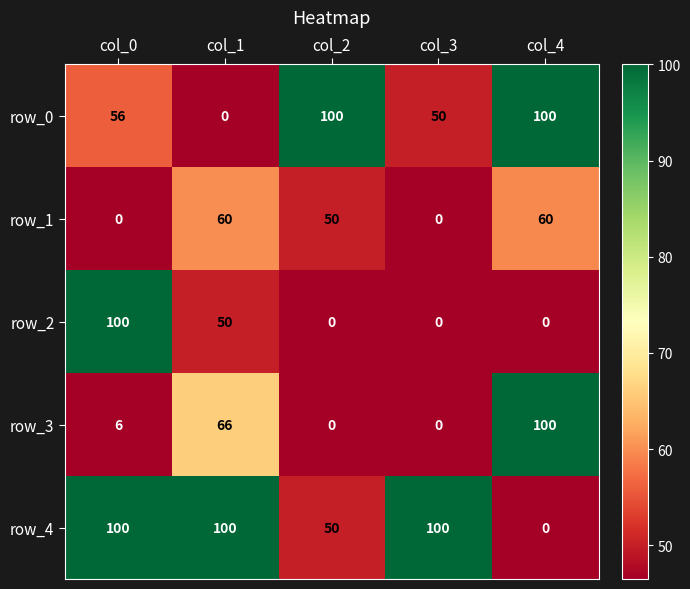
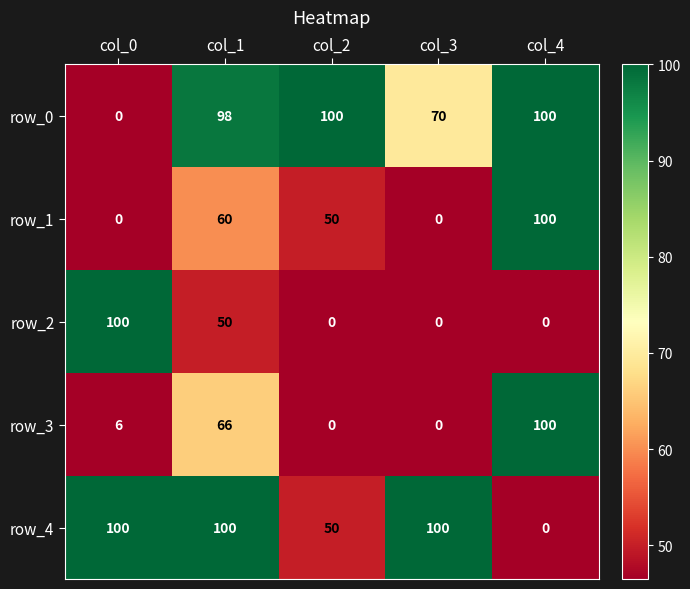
row_0, col_0: 56 -> 0
row_0, col_1: 0 -> 98
row_0, col_3: 50 -> 70
row_1, col_4: 60 -> 100
